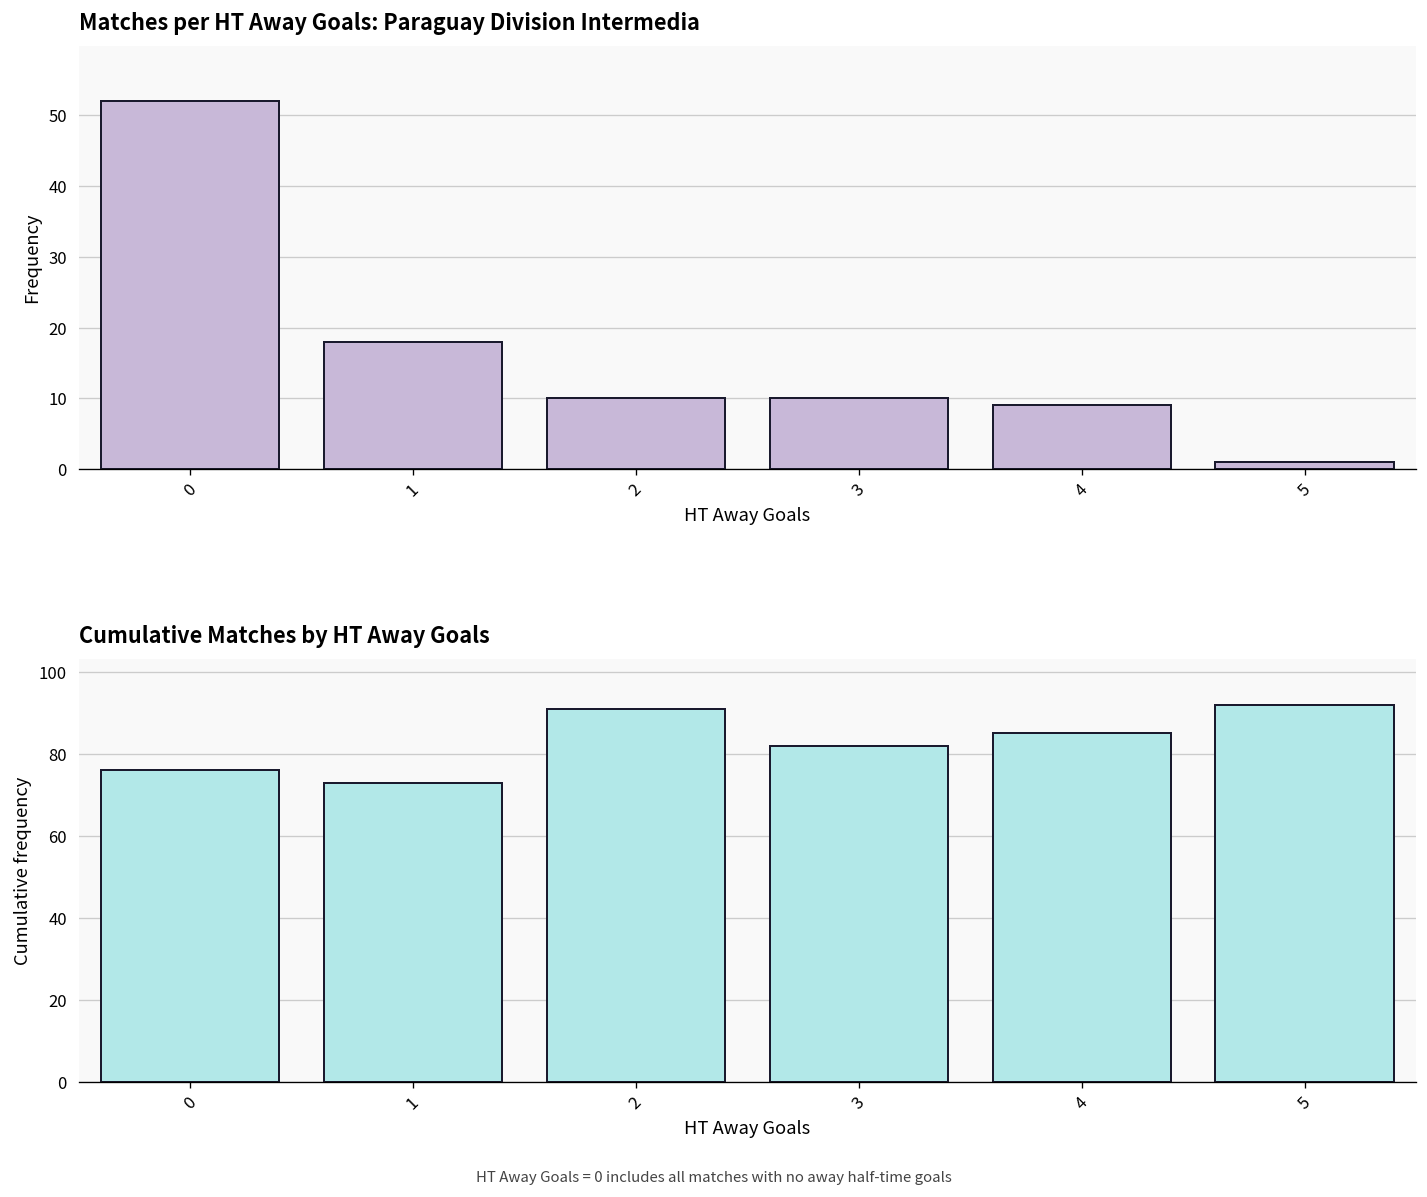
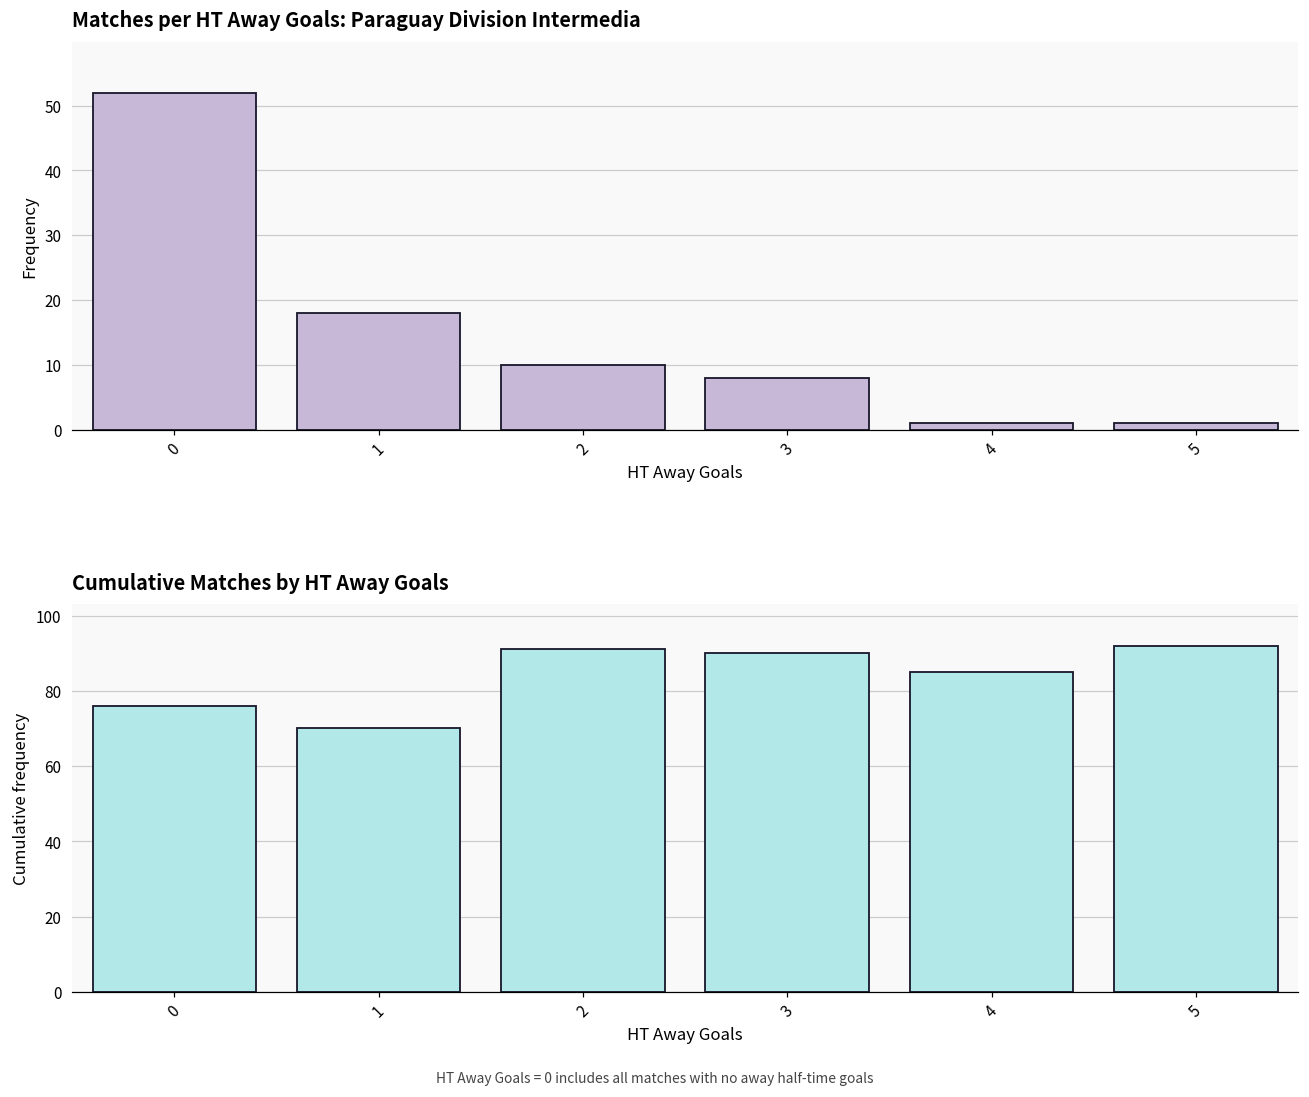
Matches per HT Away Goals: Paraguay Division Intermedia, 3: 10 -> 8
Matches per HT Away Goals: Paraguay Division Intermedia, 4: 9 -> 1
Cumulative Matches by HT Away Goals, 1: 73 -> 70
Cumulative Matches by HT Away Goals, 3: 82 -> 90
